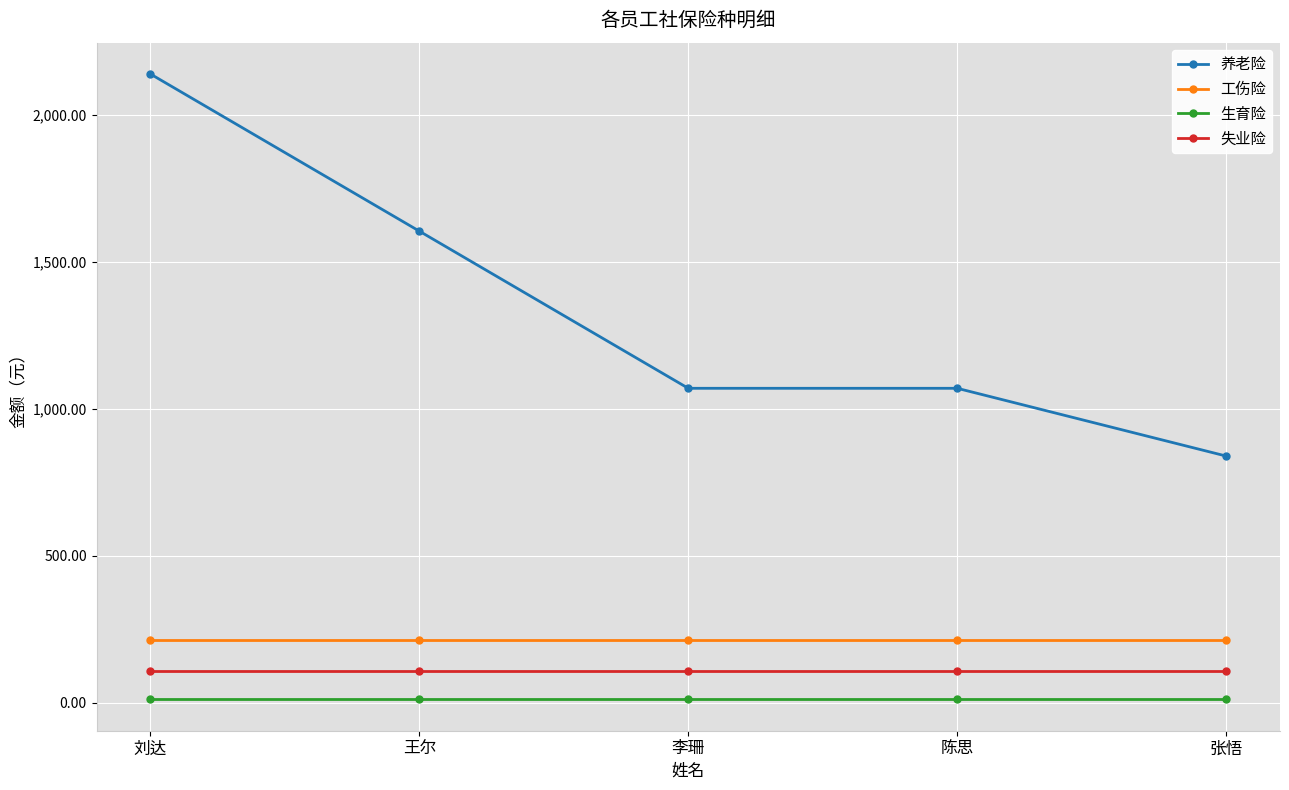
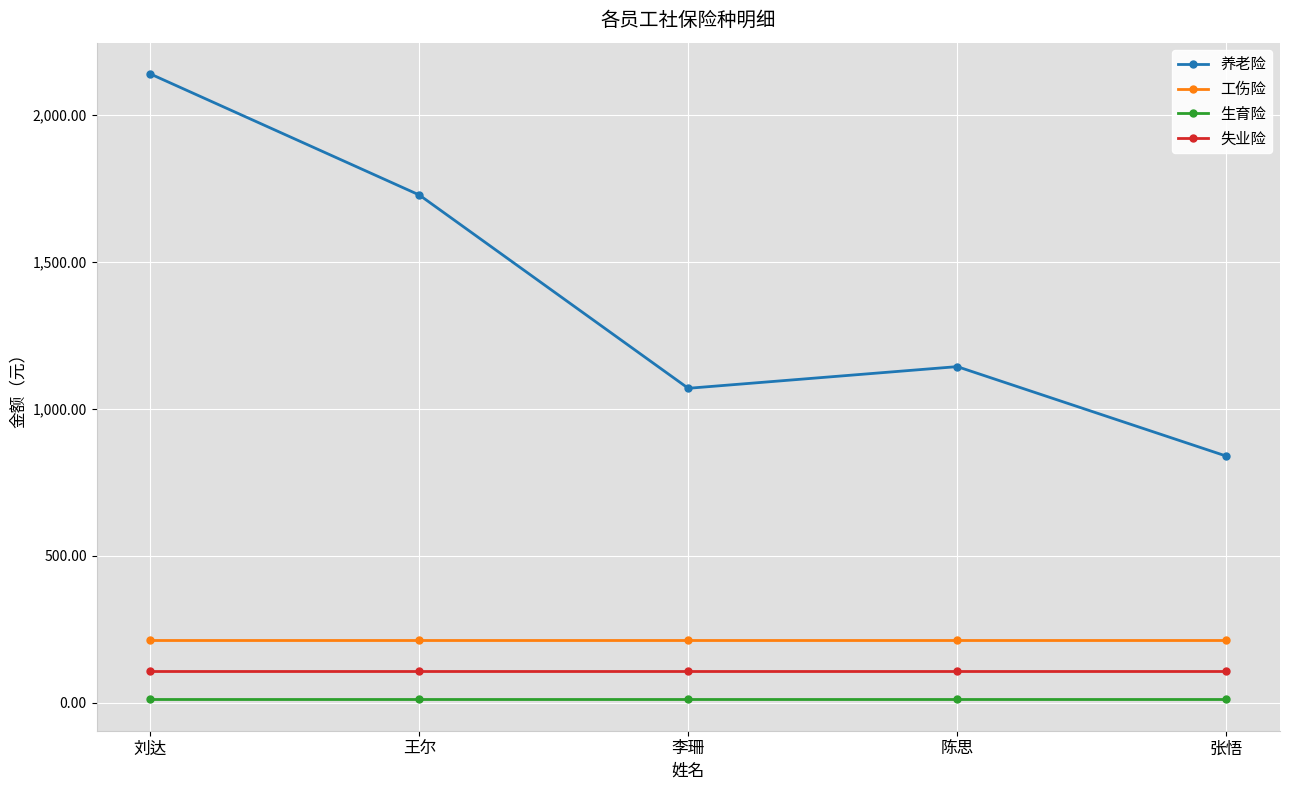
养老险, 王尔: 1,610 -> 1,730
养老险, 陈思: 1,070 -> 1,140
